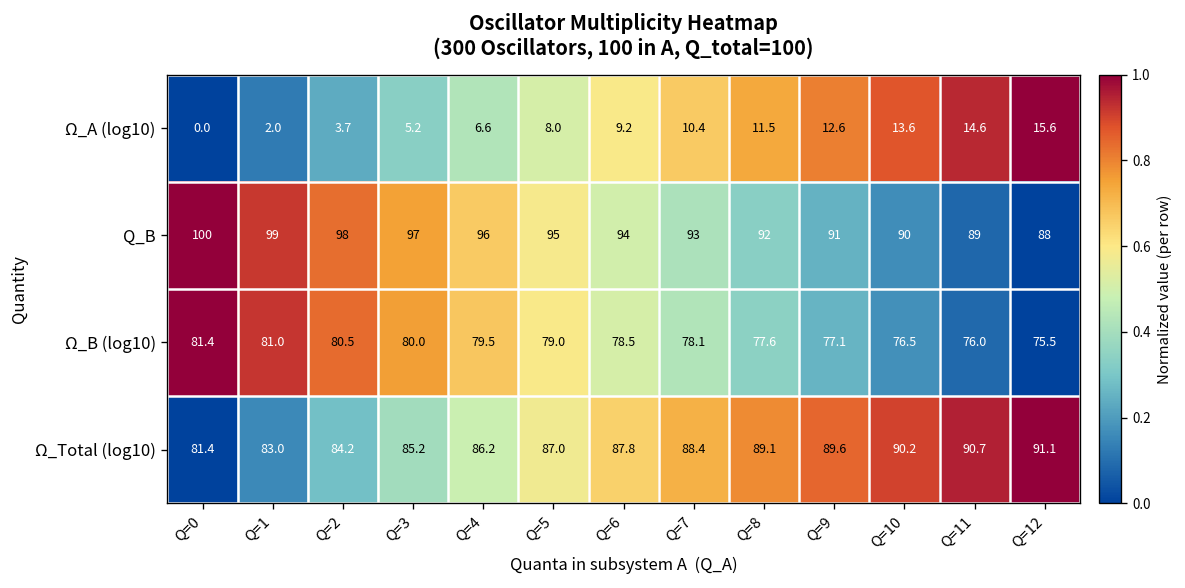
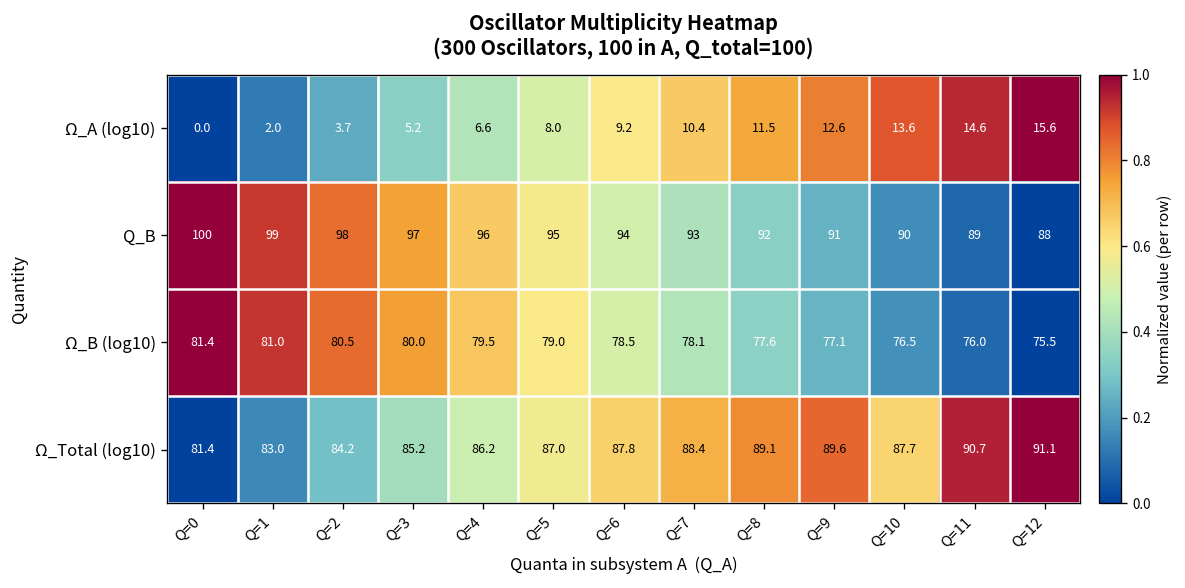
Ω_Total (log10), Q=10: 90.2 -> 87.7
